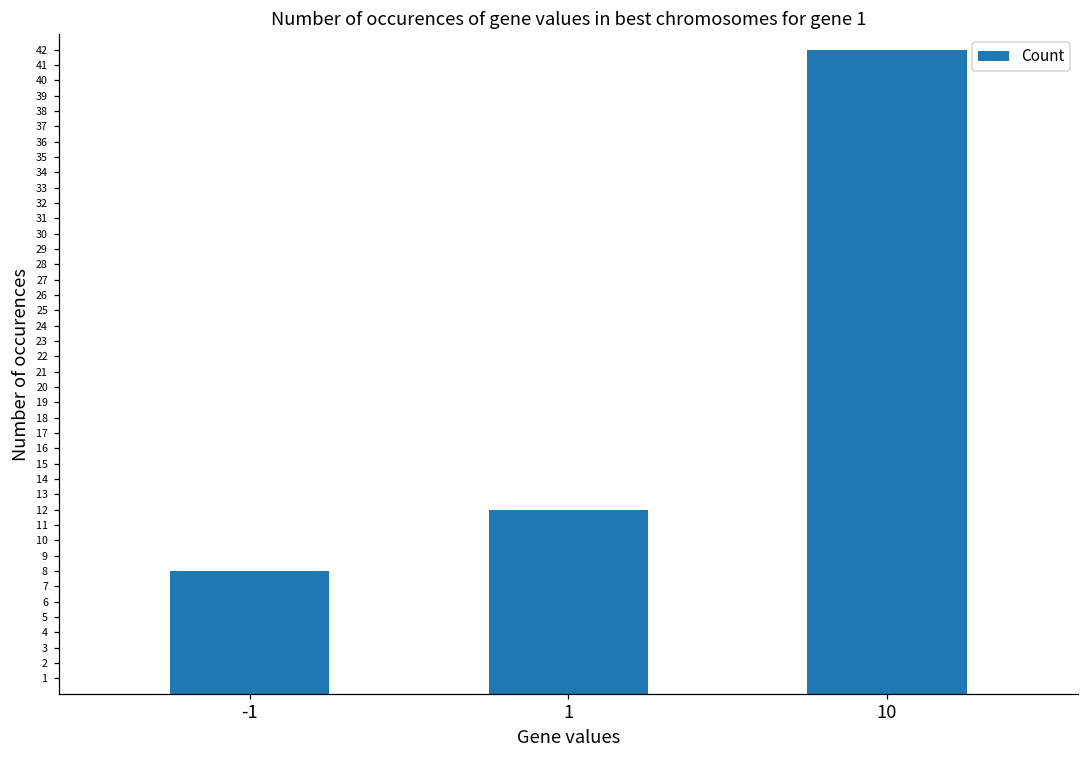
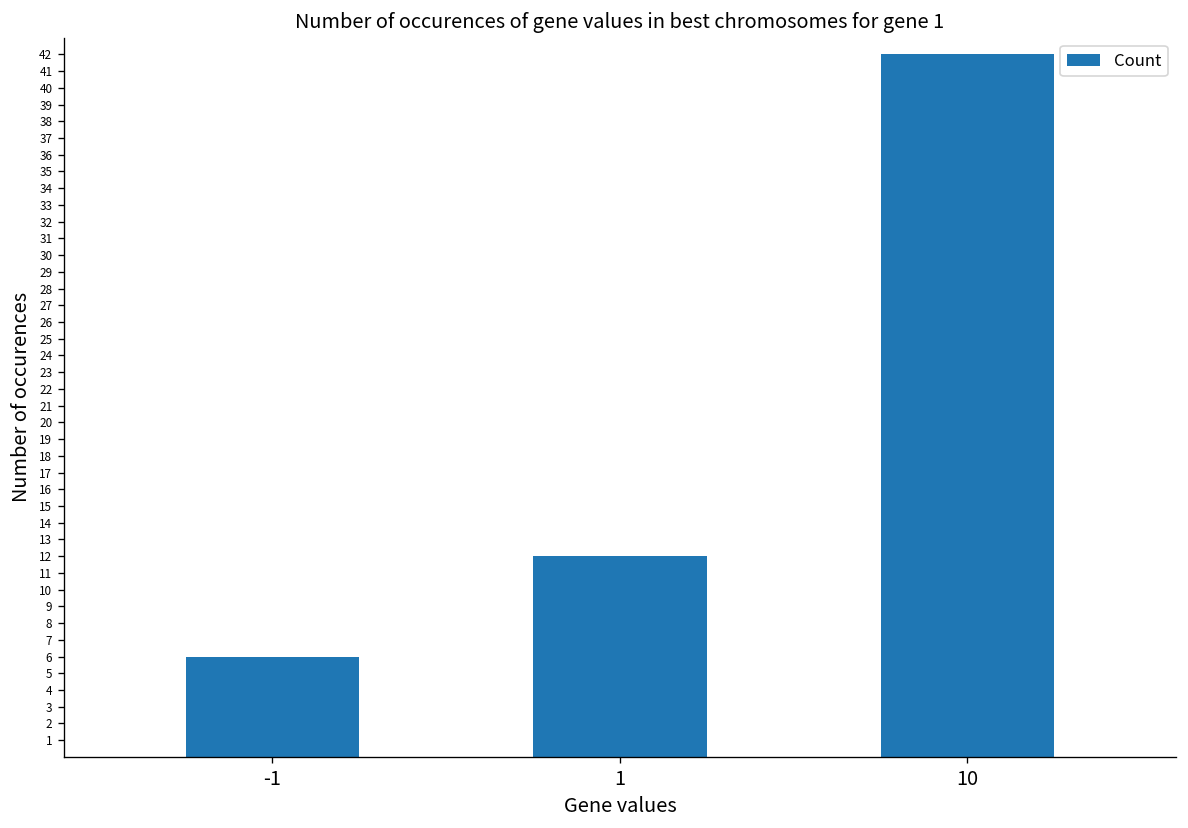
-1: 8 -> 6
